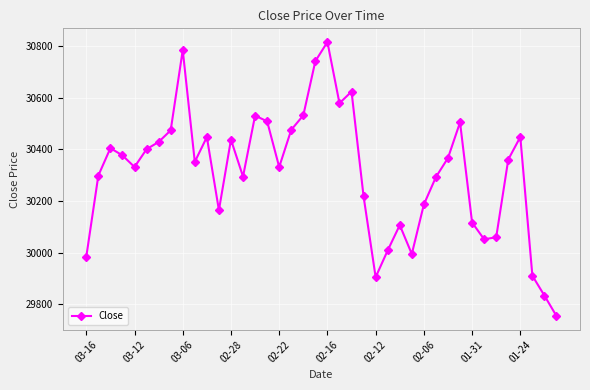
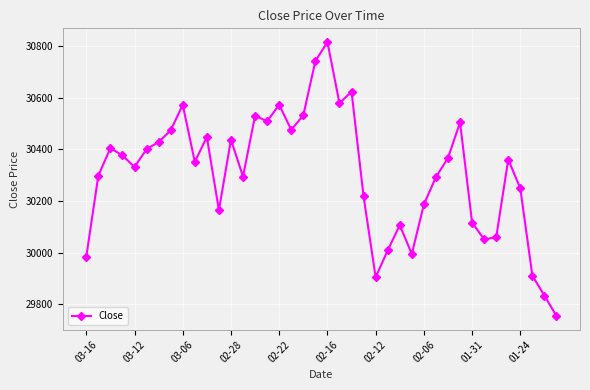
03-06: 30780 -> 30570
02-22: 30330 -> 30570
01-24: 30450 -> 30250
